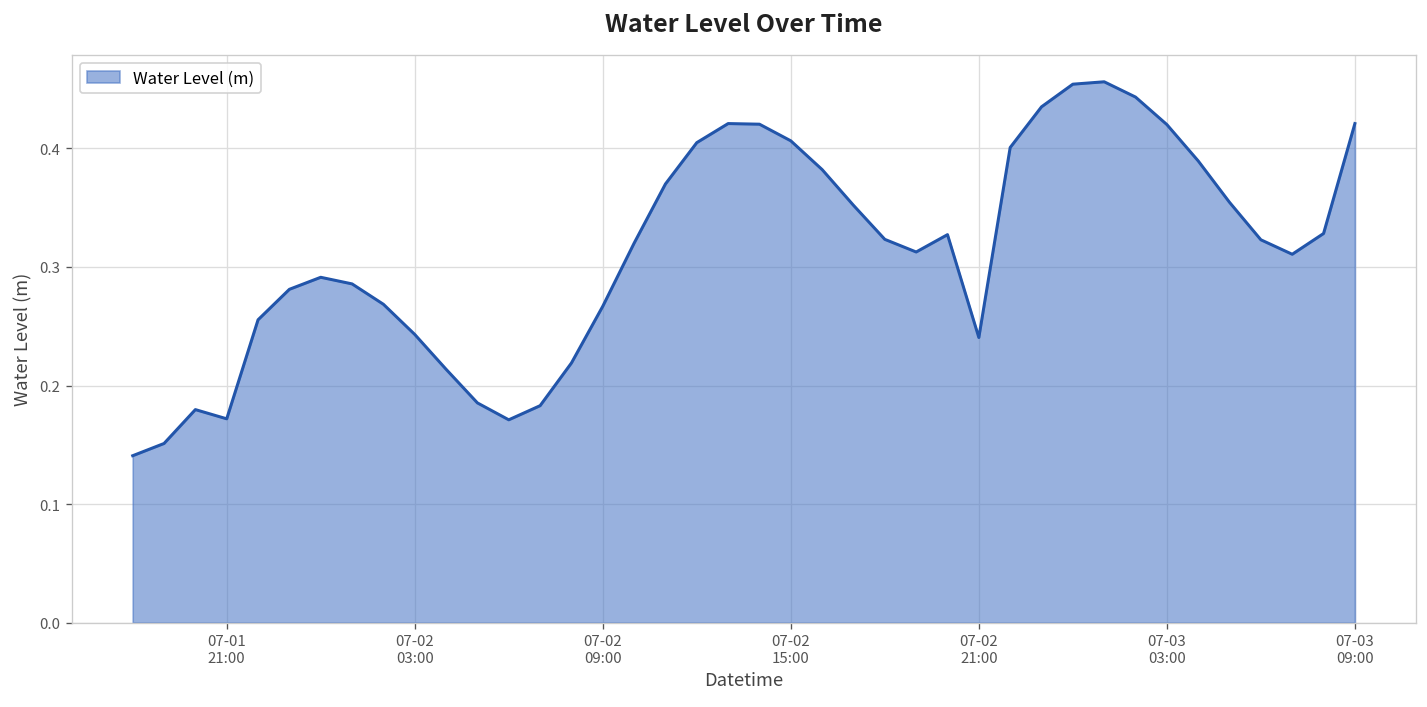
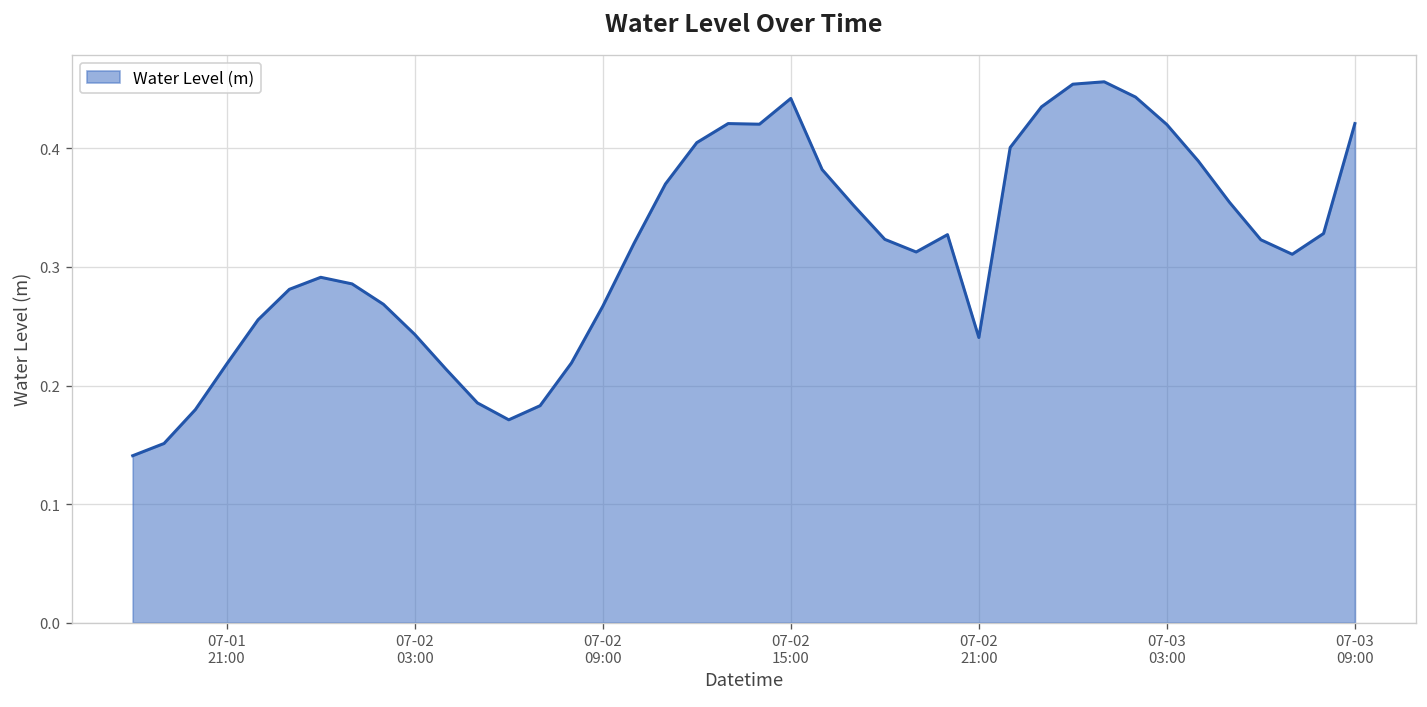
07-01 21:00: 0.17 -> 0.22
07-02 15:00: 0.41 -> 0.44
